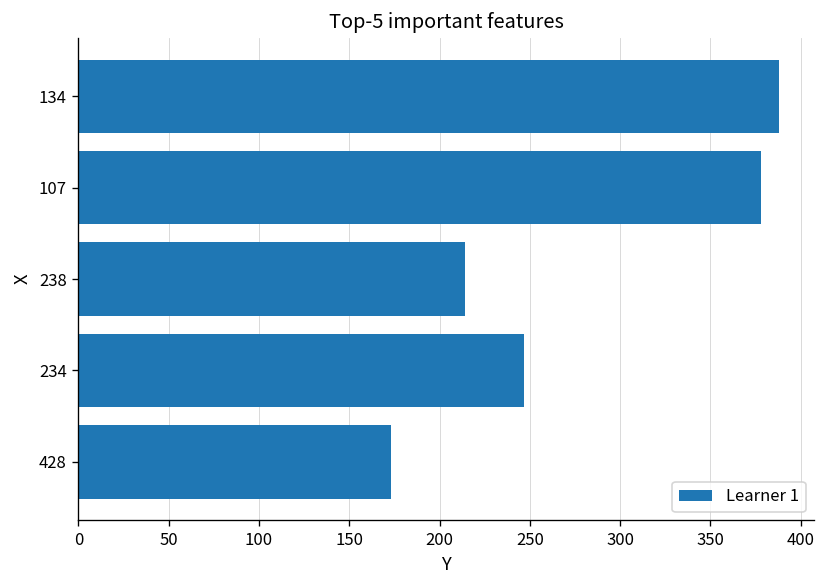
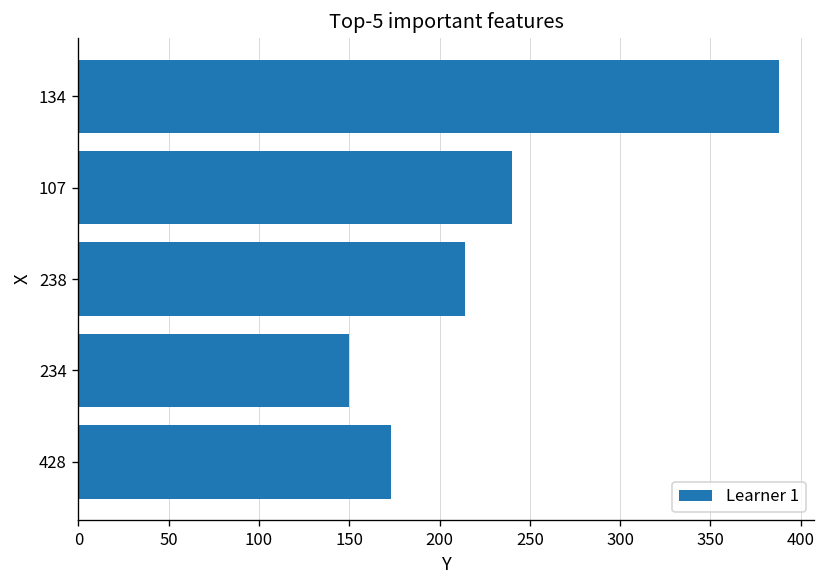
107: 378 -> 240
234: 247 -> 150
